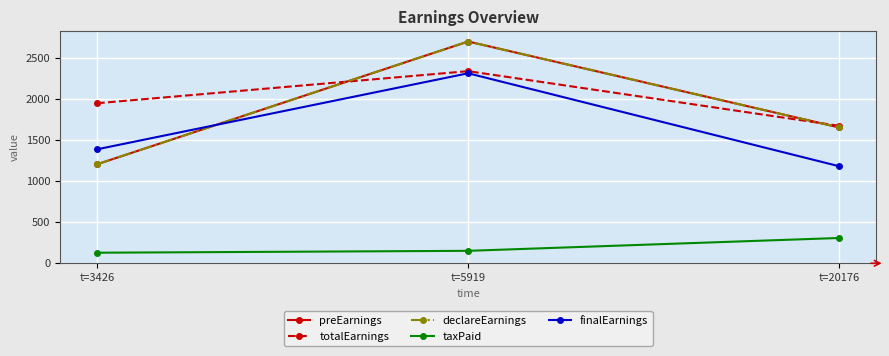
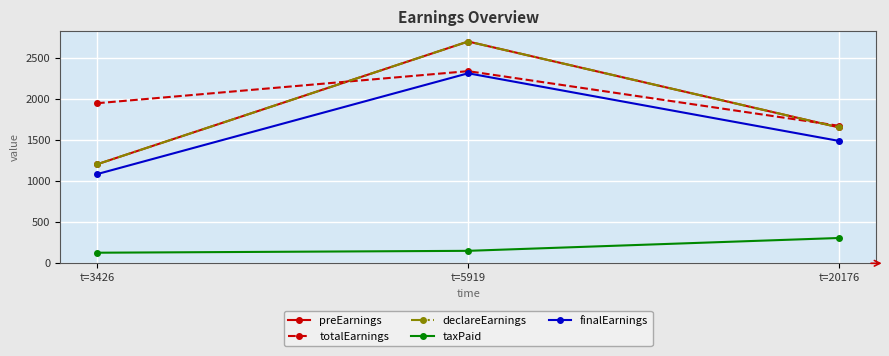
finalEarnings, t=3426: 1400 -> 1100
finalEarnings, t=20176: 1200 -> 1500
